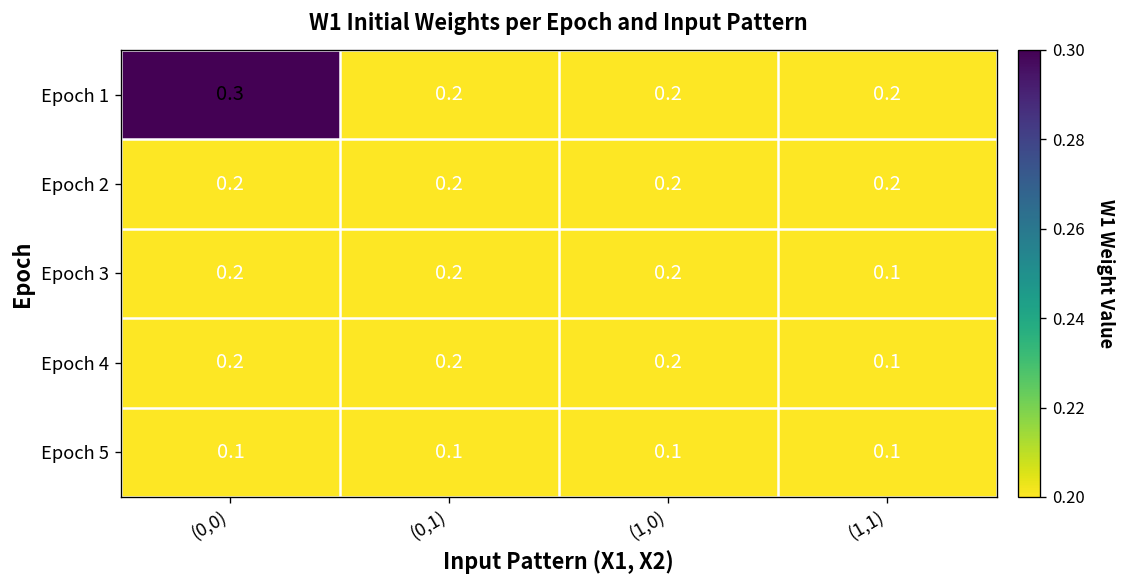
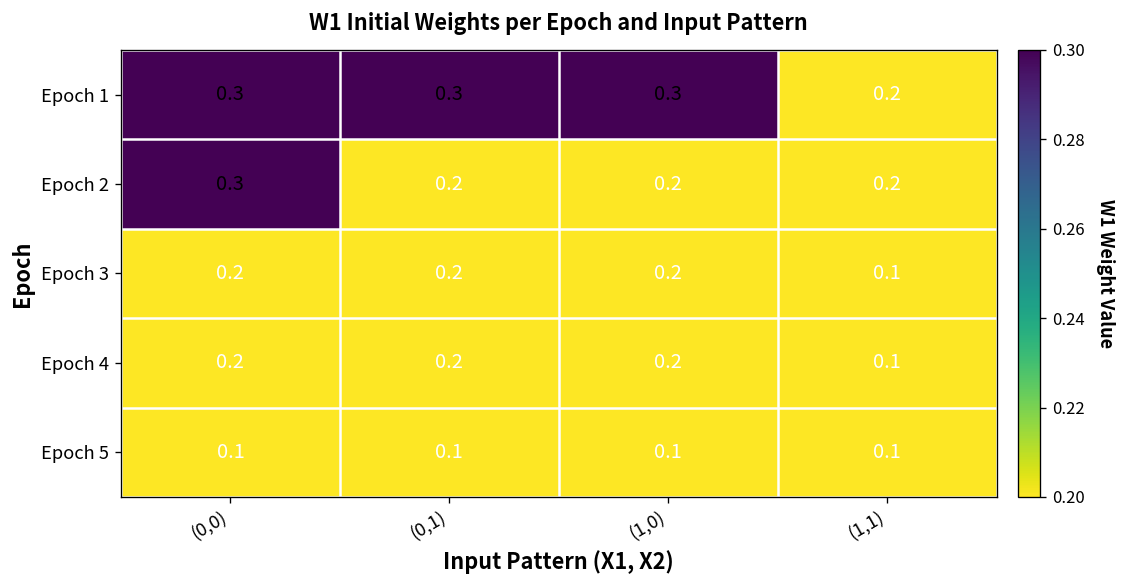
Epoch 1, (0,1): 0.2 -> 0.3
Epoch 1, (1,0): 0.2 -> 0.3
Epoch 2, (0,0): 0.2 -> 0.3
